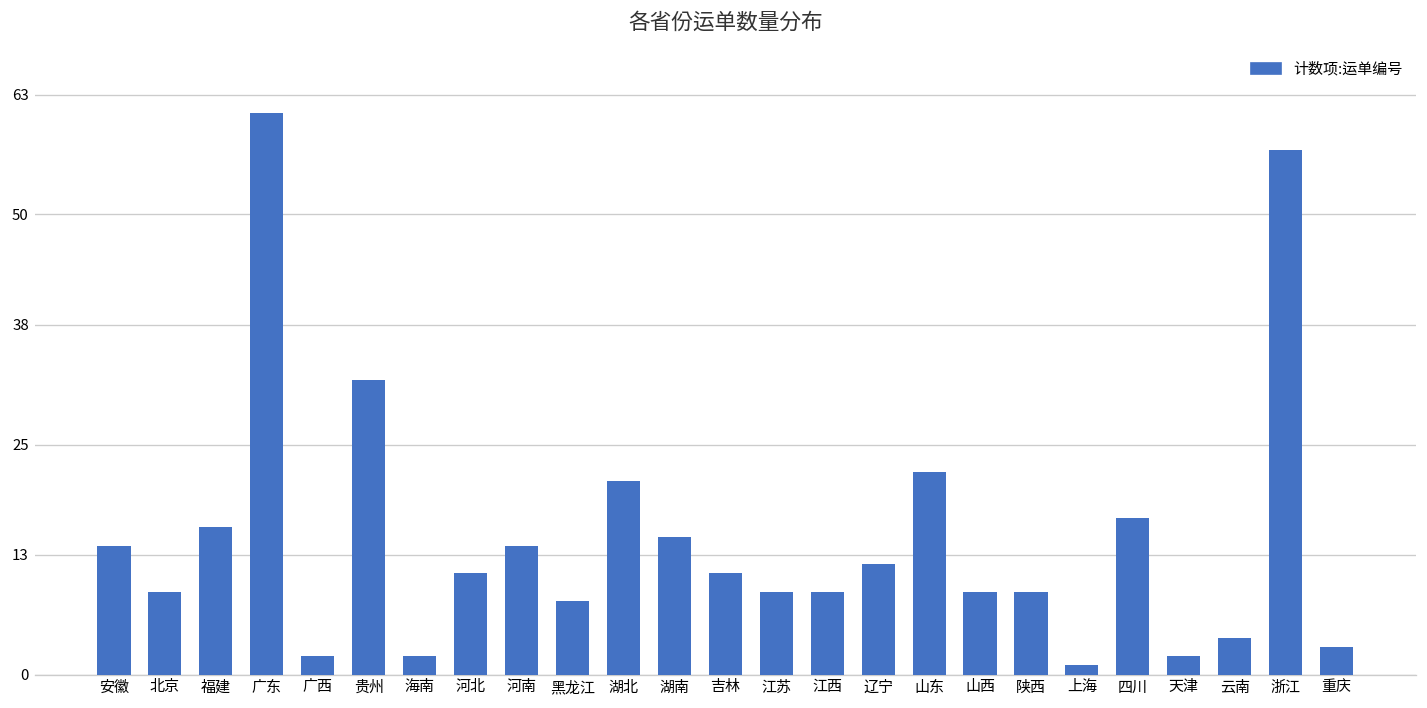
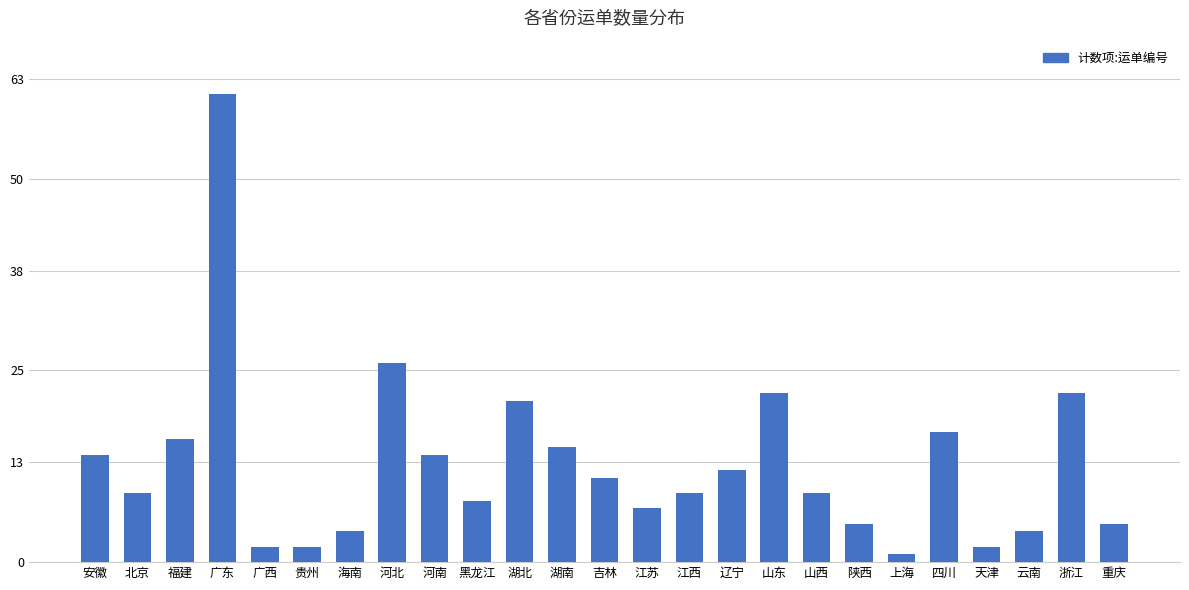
贵州: 32 -> 2
海南: 2 -> 4
河北: 11 -> 26
江苏: 9 -> 7
陕西: 9 -> 5
浙江: 57 -> 22
重庆: 3 -> 5
